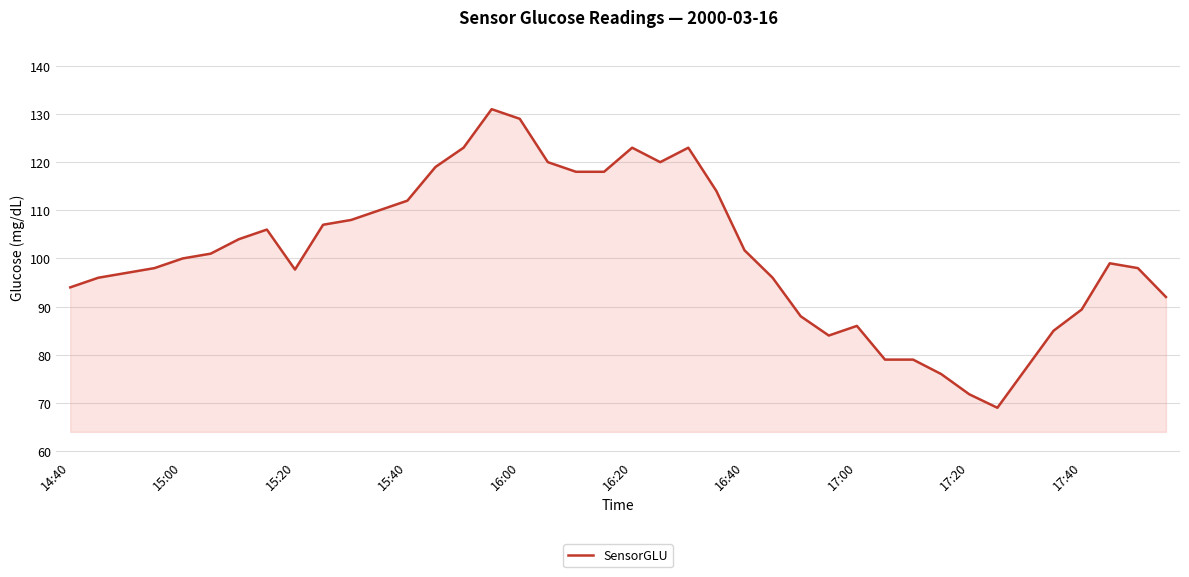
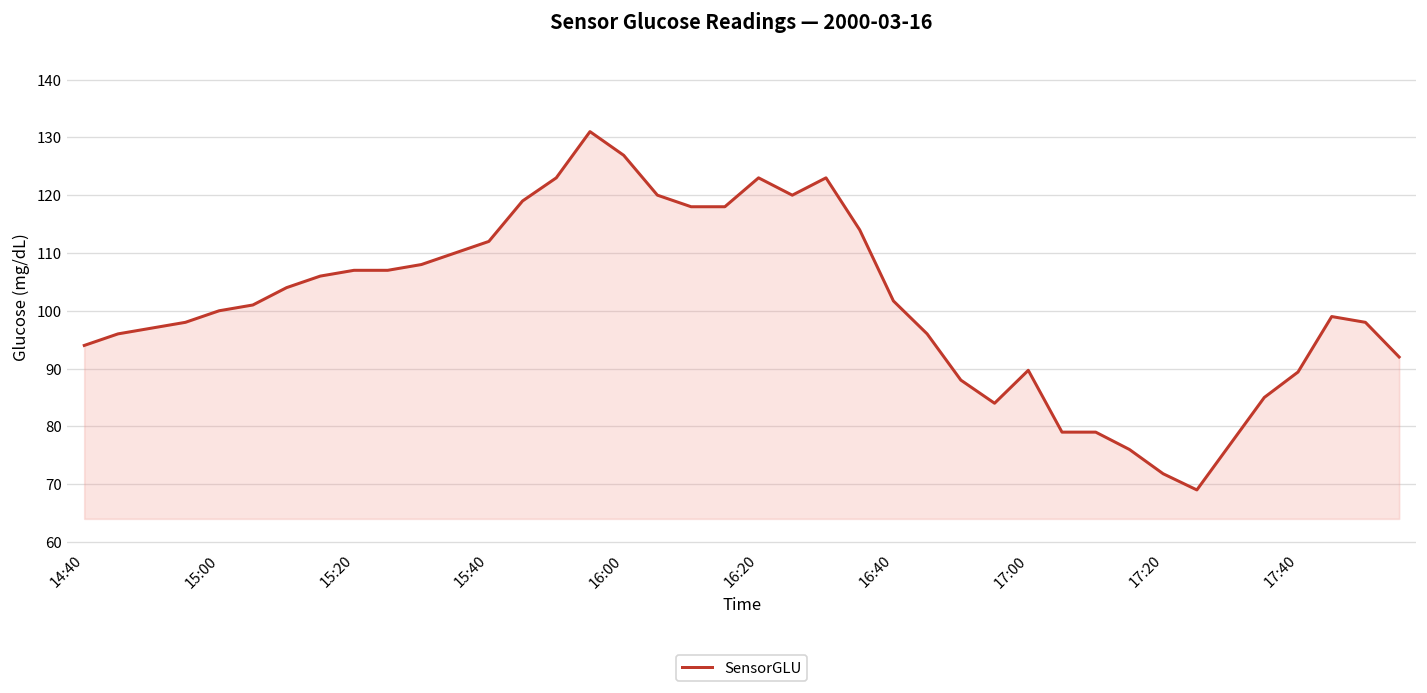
15:20: 98 -> 107
16:00: 129 -> 127
17:00: 86 -> 90
